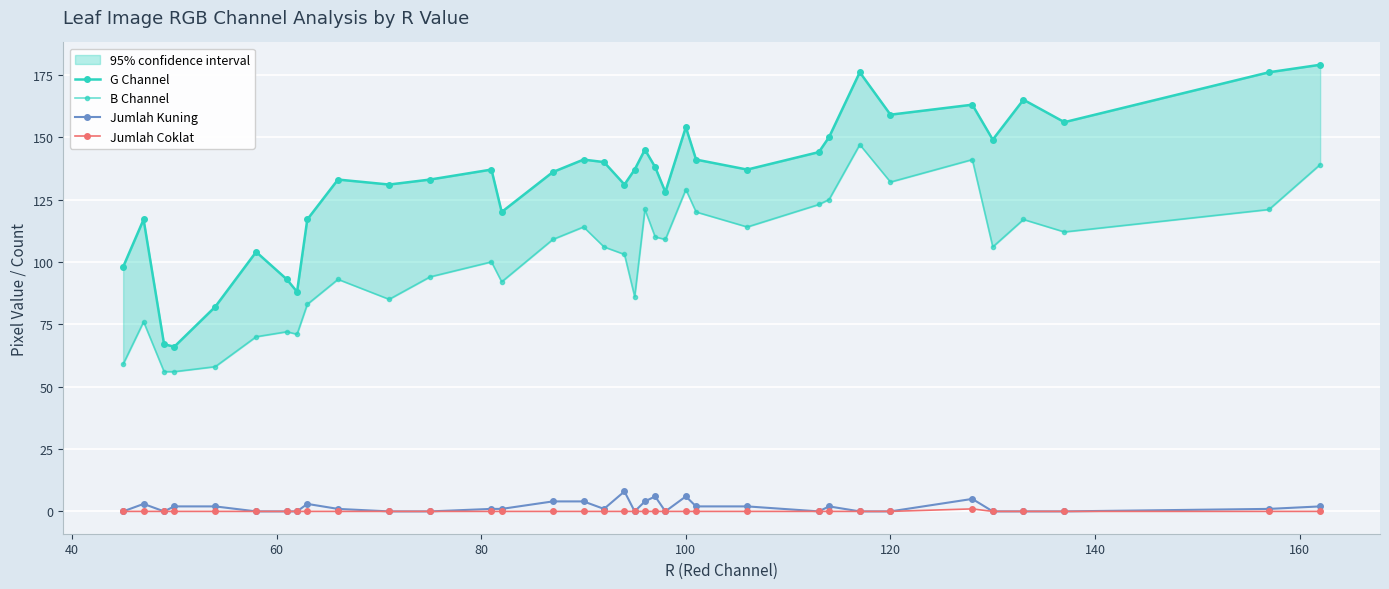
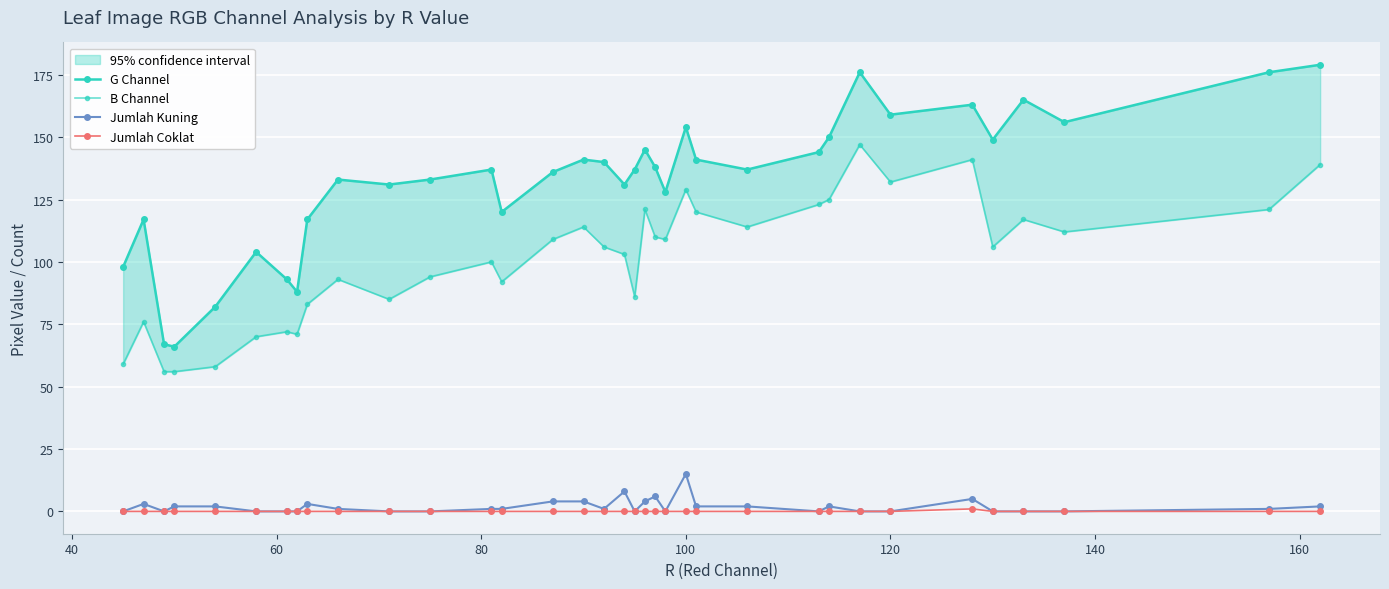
Jumlah Kuning, 100: 6 -> 15
